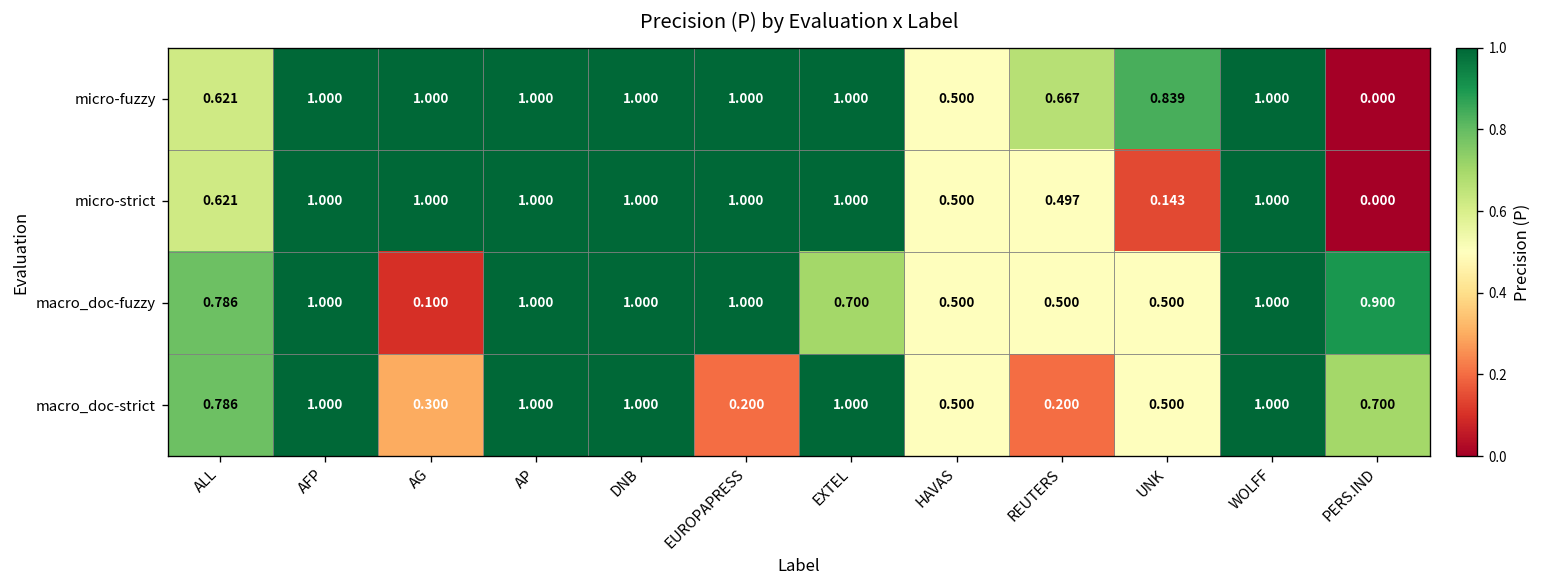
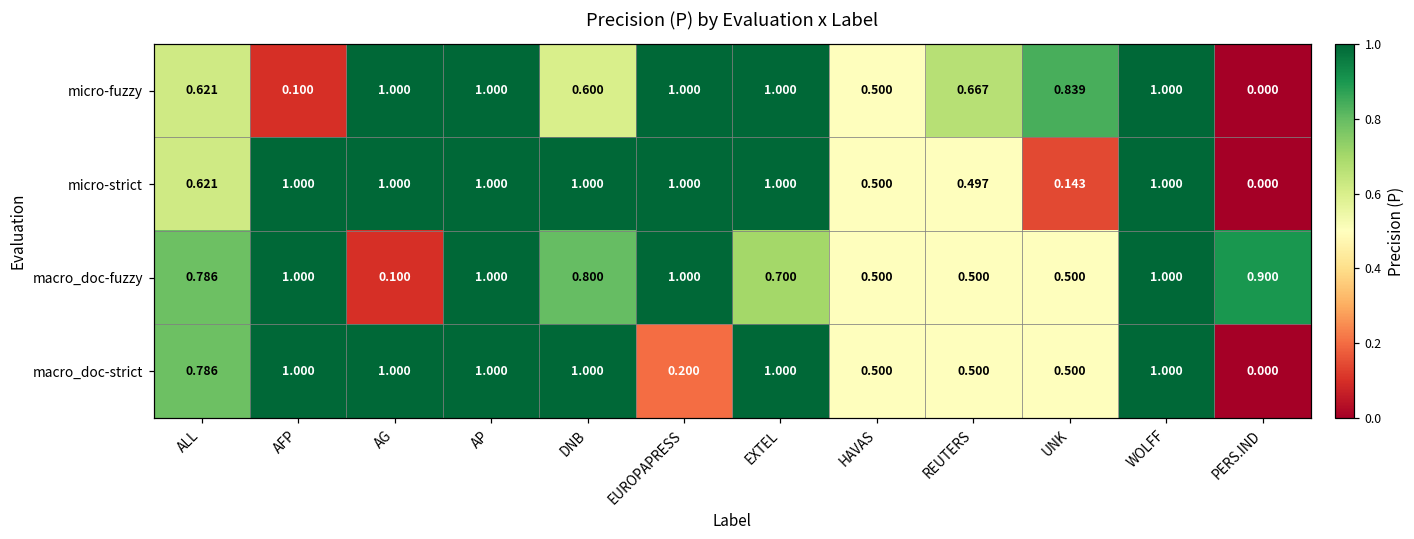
micro-fuzzy, AFP: 1.000 -> 0.100
micro-fuzzy, DNB: 1.000 -> 0.600
macro_doc-fuzzy, DNB: 1.000 -> 0.800
macro_doc-strict, AG: 0.300 -> 1.000
macro_doc-strict, REUTERS: 0.200 -> 0.500
macro_doc-strict, PERS.IND: 0.700 -> 0.000
